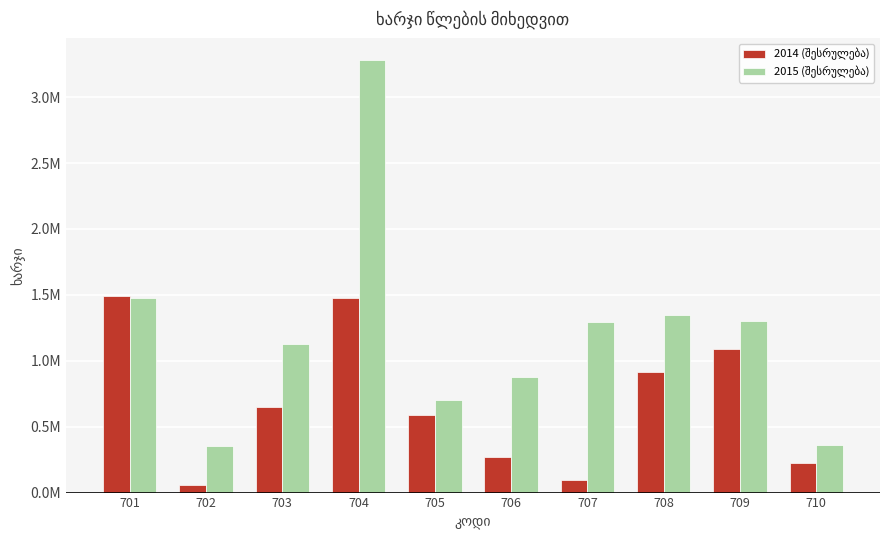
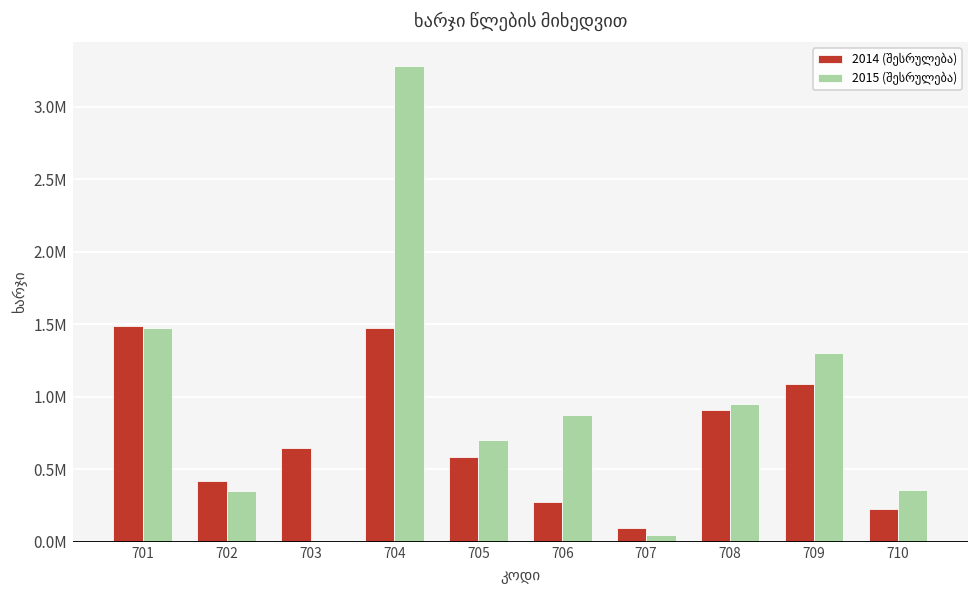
2014 (შესრულება), 702: 60000 -> 420000
2015 (შესრულება), 703: 1130000 -> 10000
2015 (შესრულება), 707: 1290000 -> 50000
2015 (შესრულება), 708: 1350000 -> 950000
